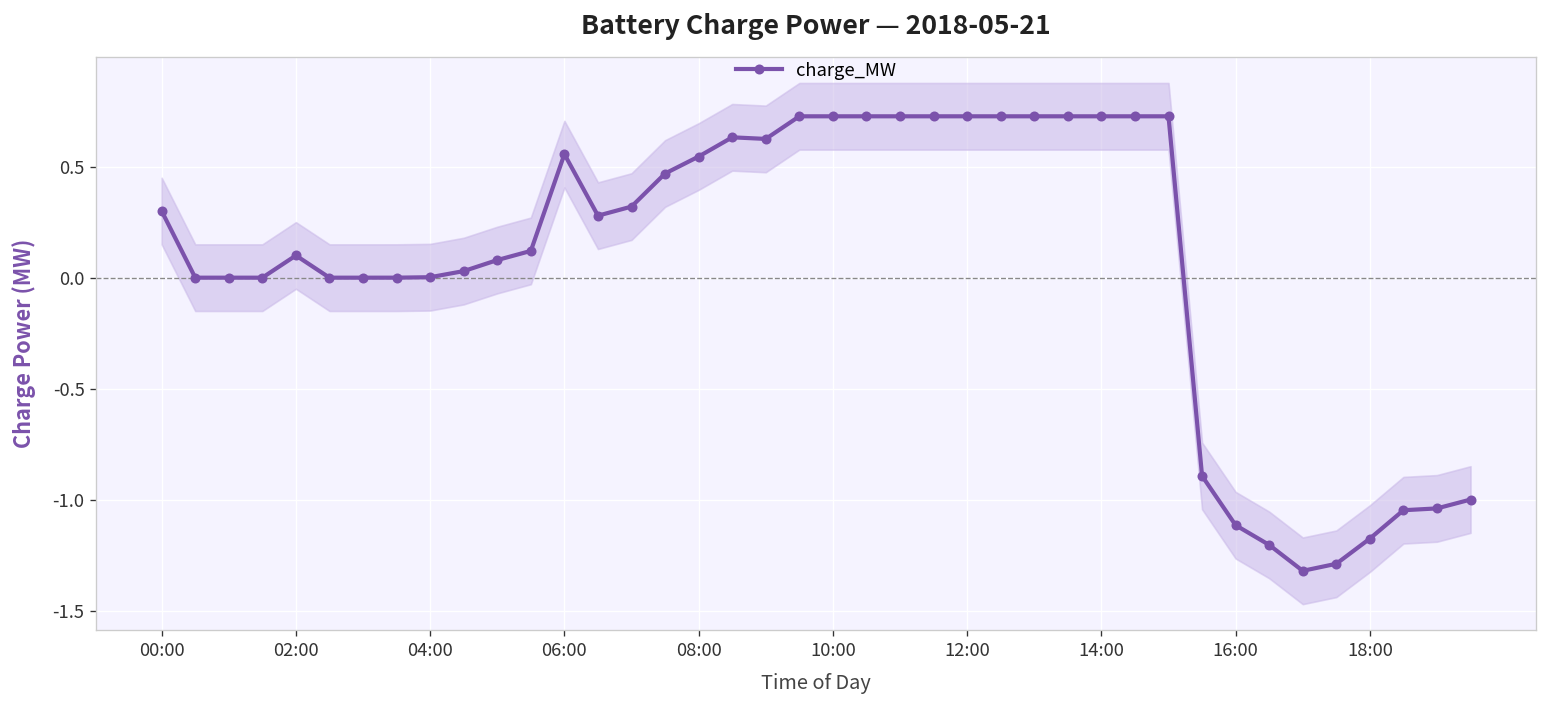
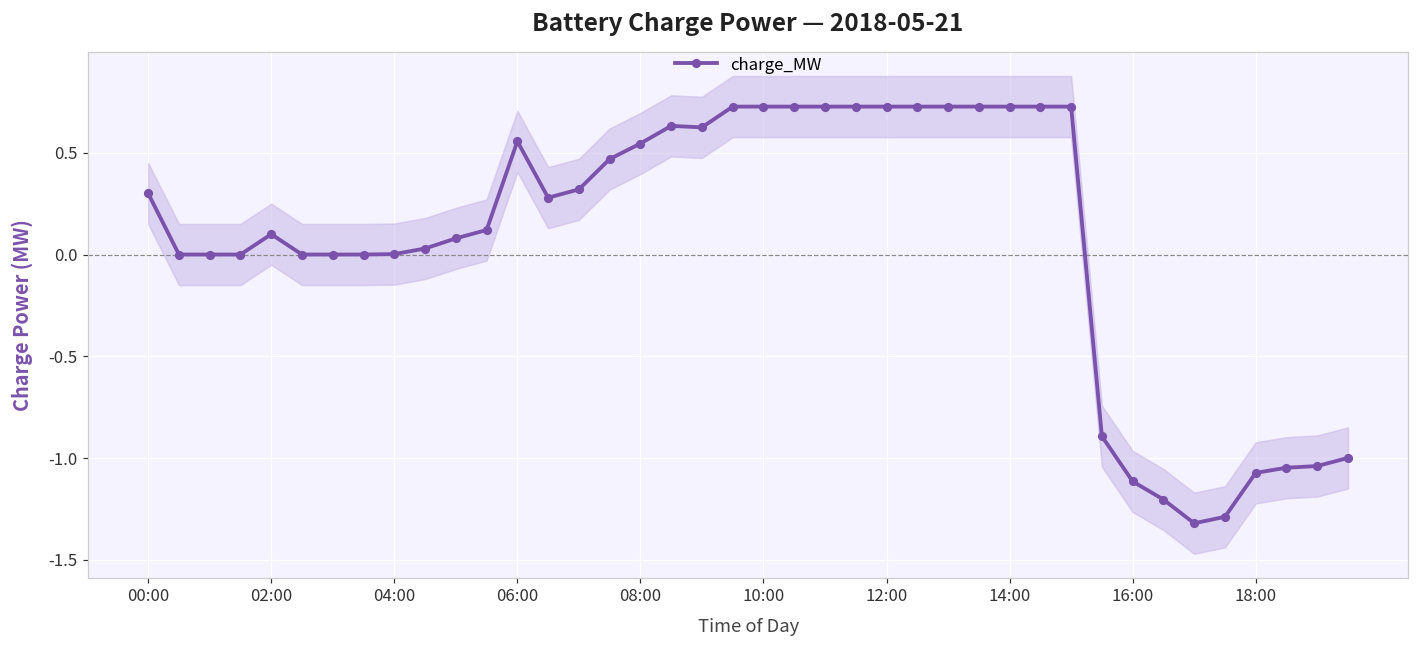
charge_MW, 18:00: -1.17 -> -1.07
